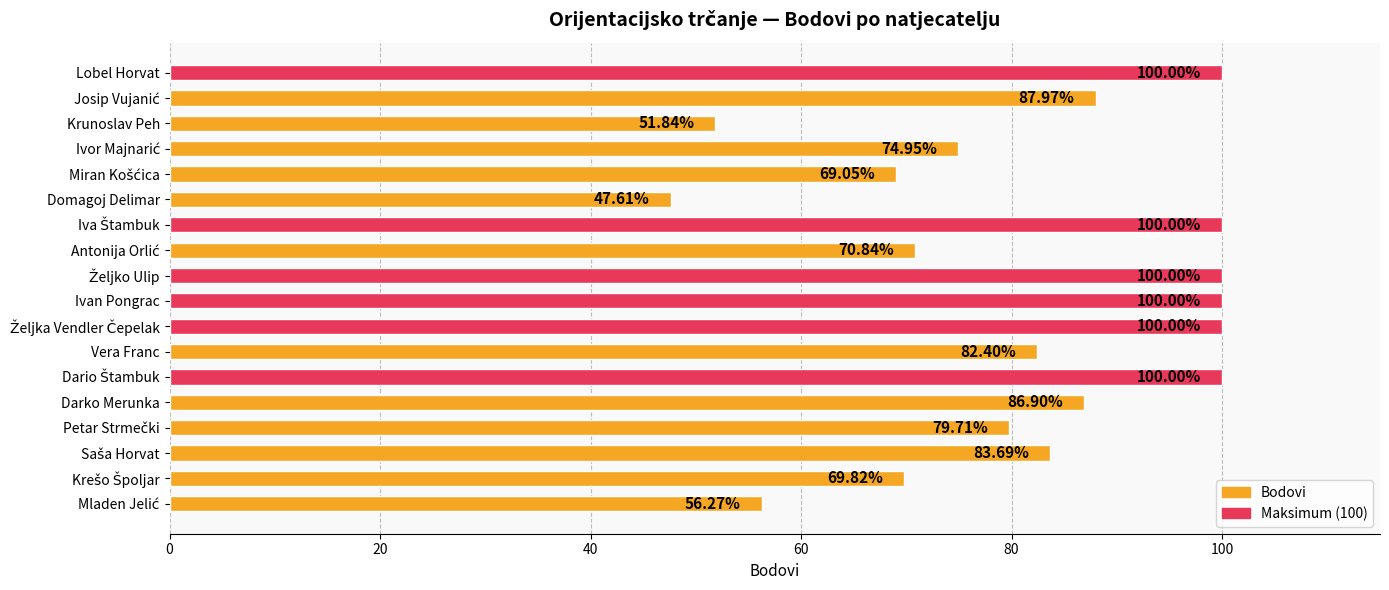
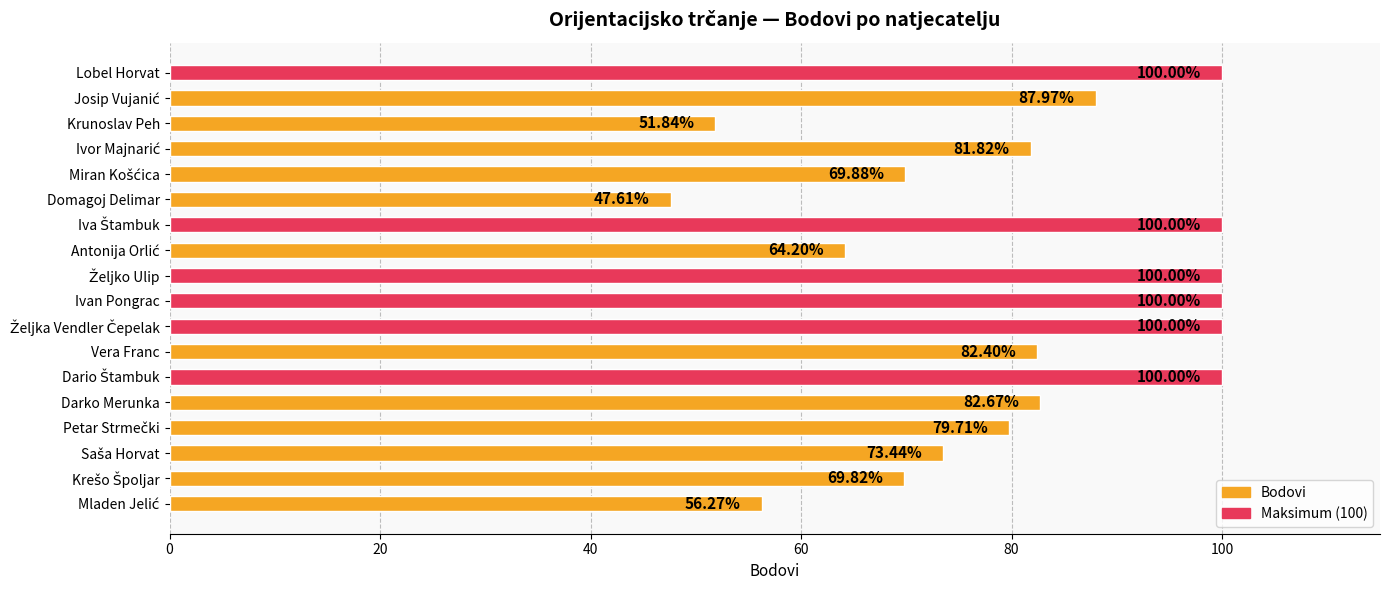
Ivor Majnarić: 74.95% -> 81.82%
Miran Košćica: 69.05% -> 69.88%
Antonija Orlić: 70.84% -> 64.20%
Darko Merunka: 86.90% -> 82.67%
Saša Horvat: 83.69% -> 73.44%
